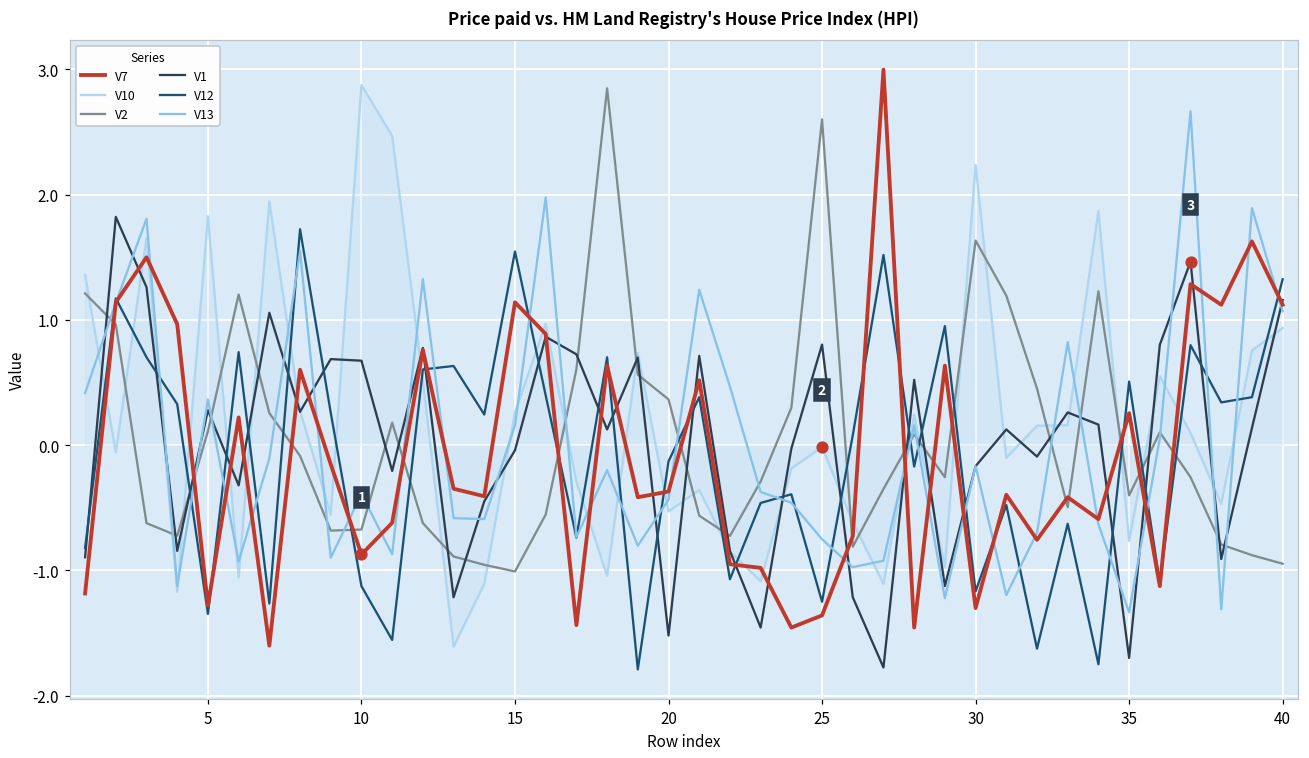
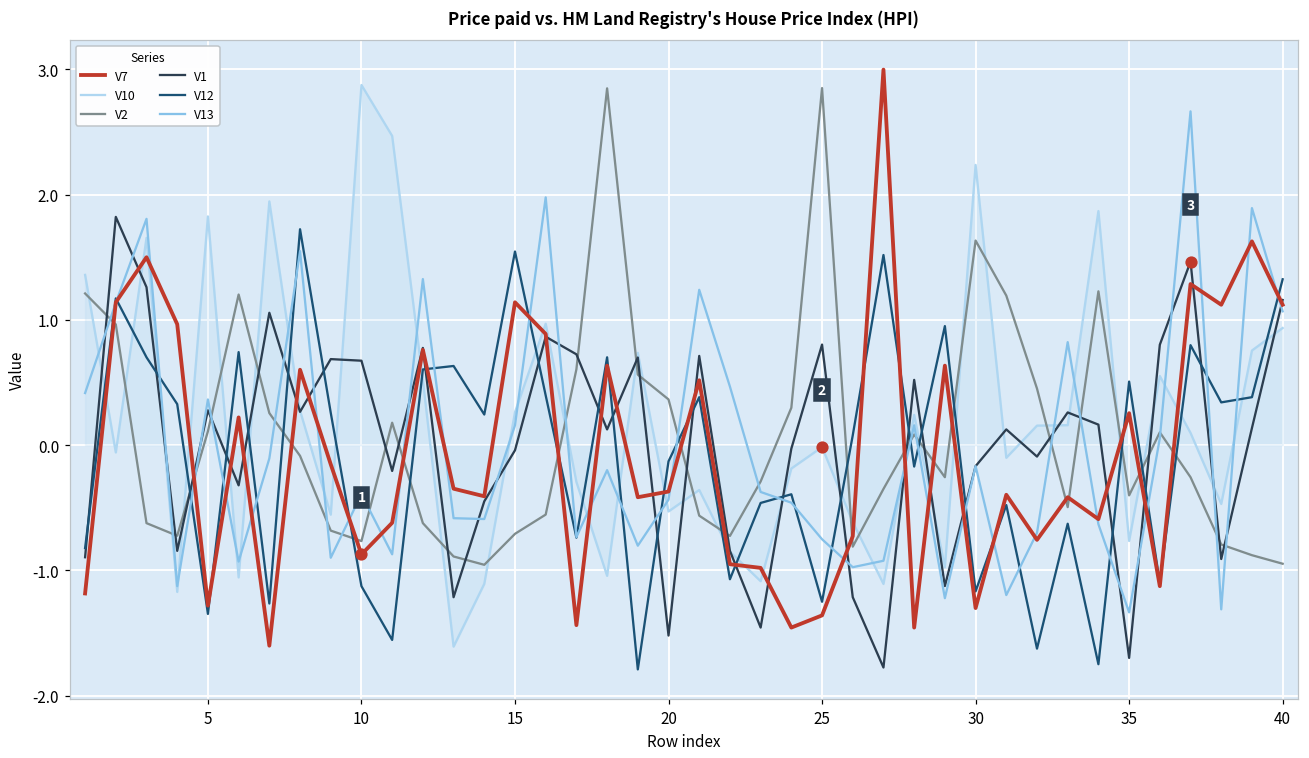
V2, 10: -0.67 -> -0.77
V2, 15: -1.01 -> -0.71
V2, 25: 2.60 -> 2.85
